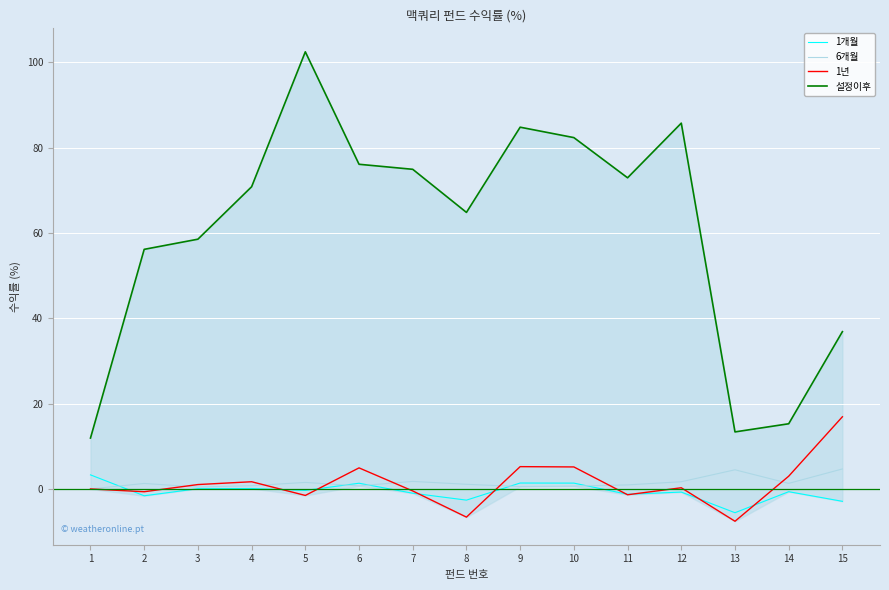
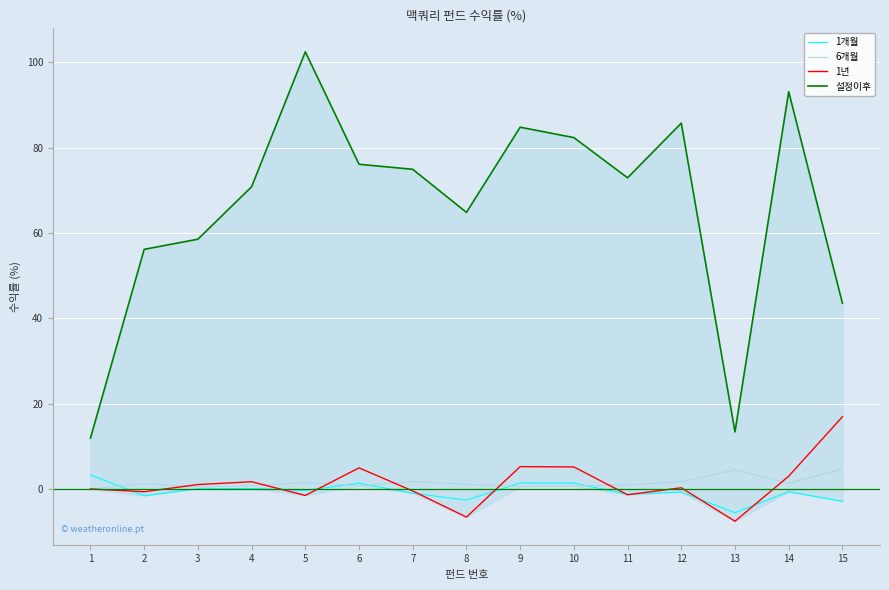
설정이후, 14: 15 -> 93
설정이후, 15: 37 -> 44
